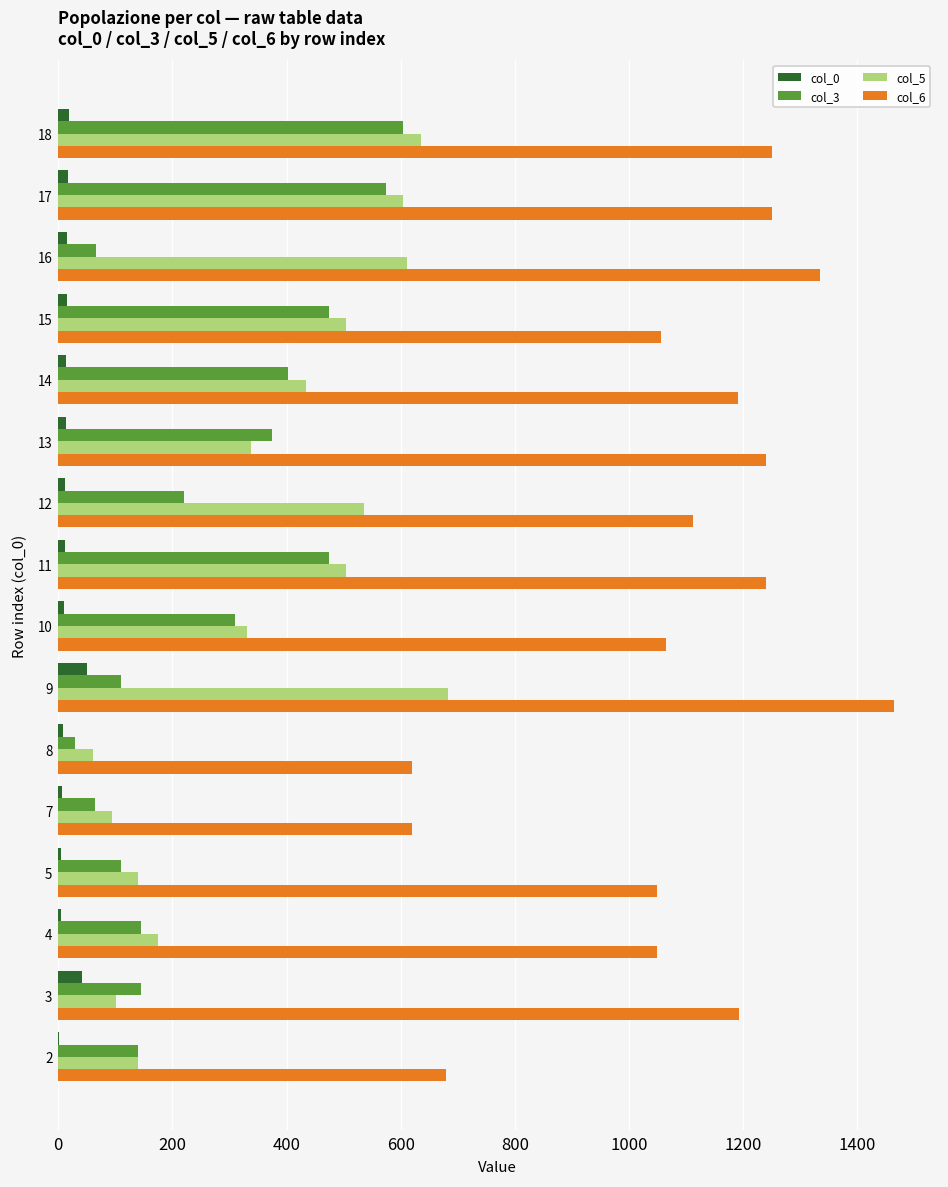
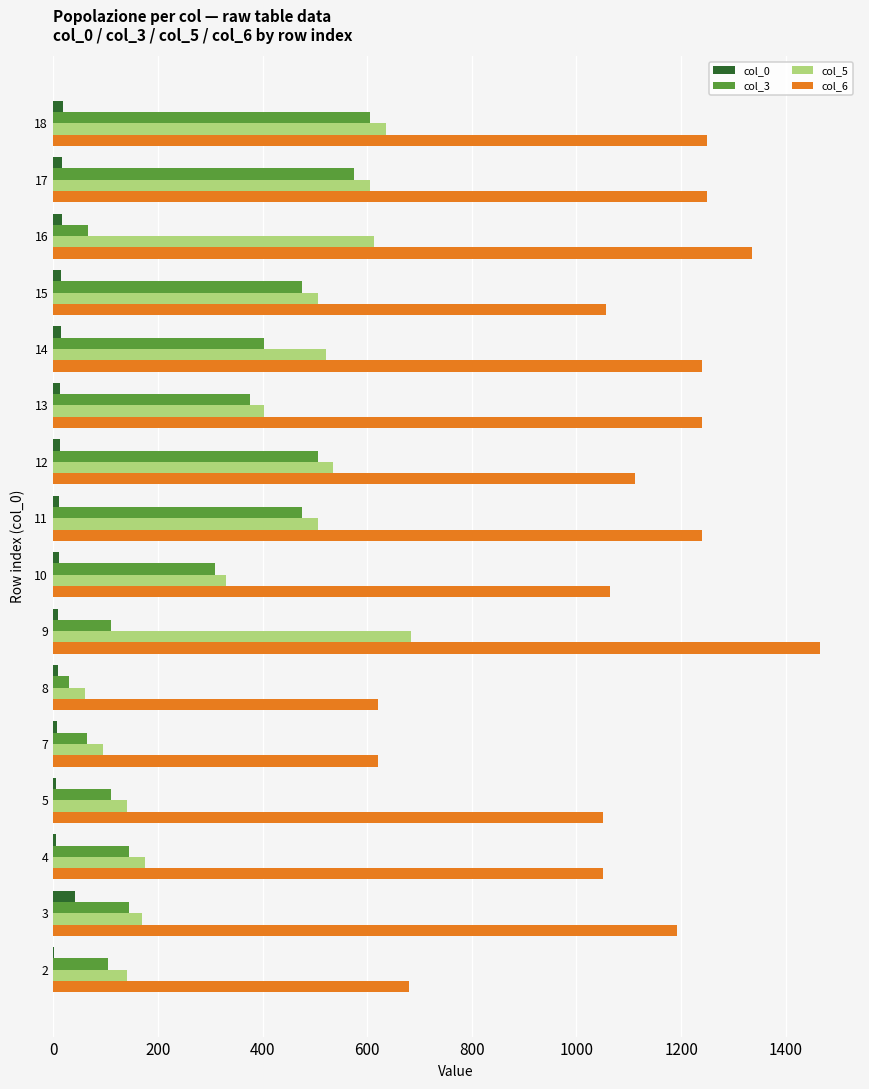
col_5, 14: 440 -> 520
col_6, 14: 1190 -> 1240
col_5, 13: 340 -> 400
col_3, 12: 220 -> 510
col_0, 9: 50 -> 10
col_5, 3: 100 -> 170
col_3, 2: 140 -> 110
